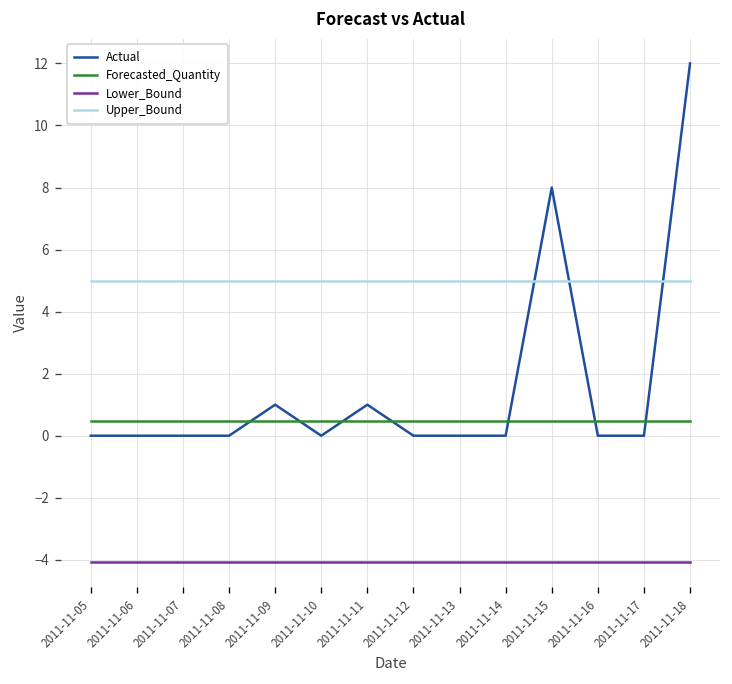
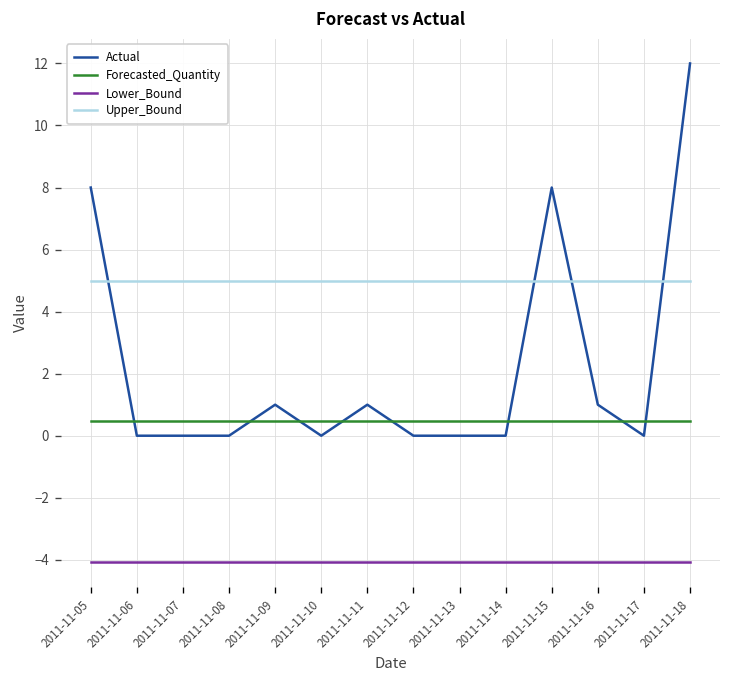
Actual, 2011-11-05: 0 -> 8
Actual, 2011-11-16: 0 -> 1
